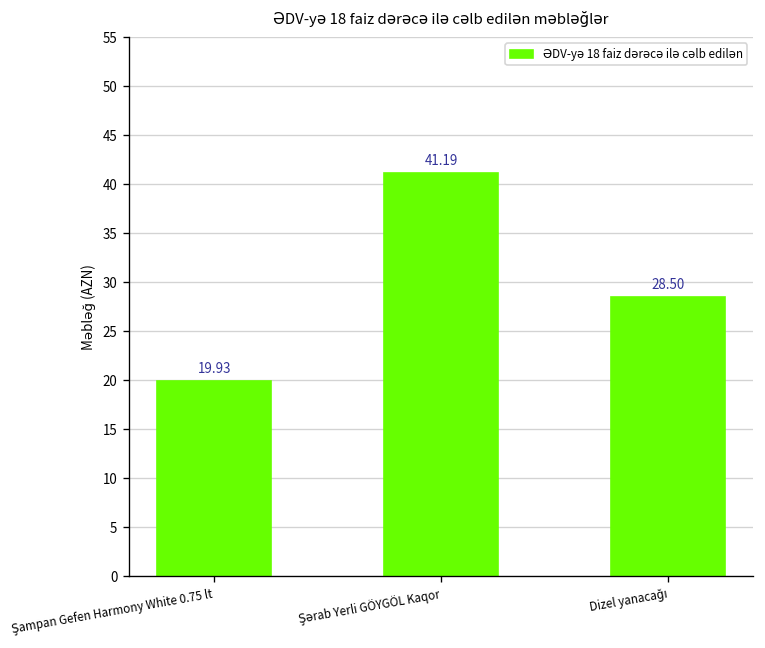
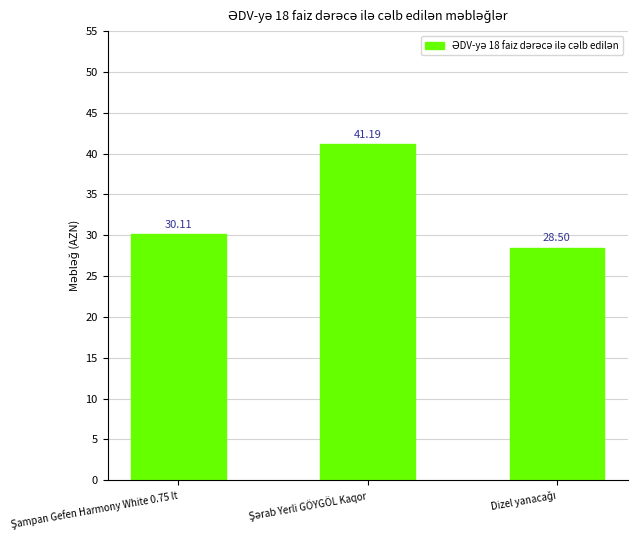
Şampan Gefen Harmony White 0.75 lt: 19.93 -> 30.11
